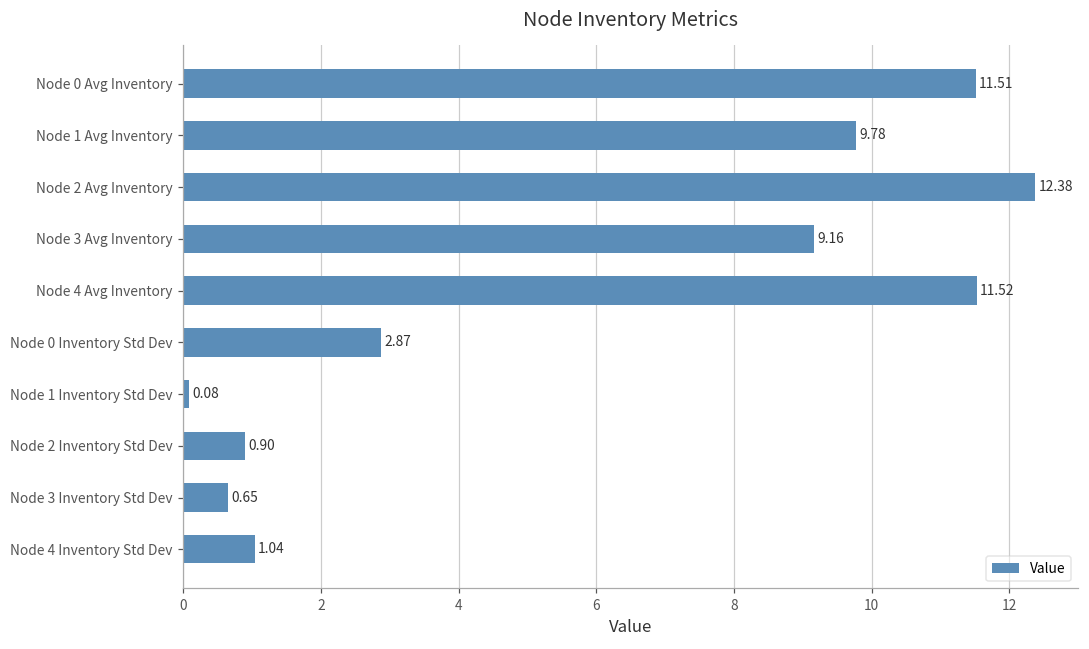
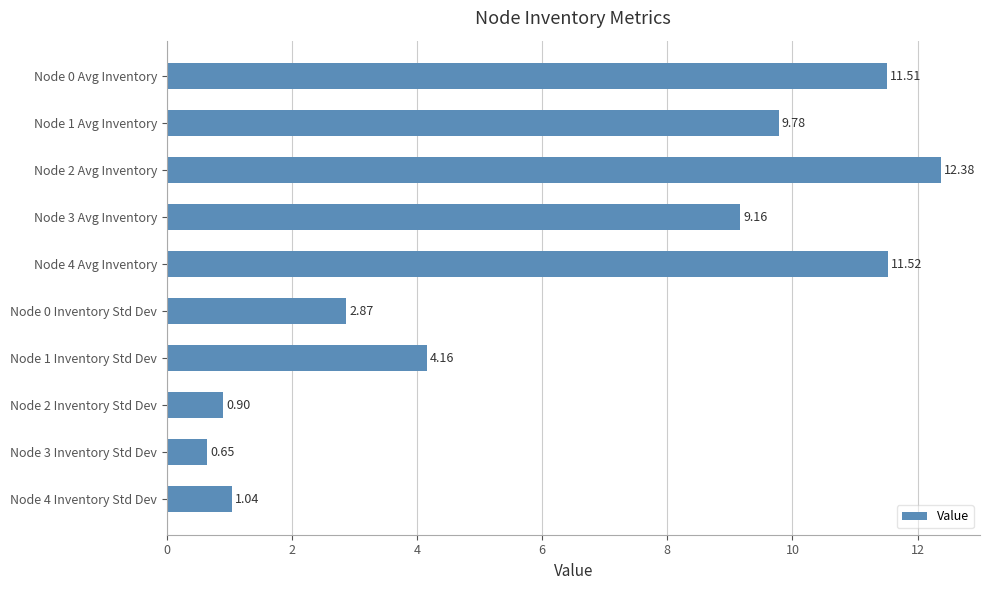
Node 1 Inventory Std Dev: 0.08 -> 4.16
